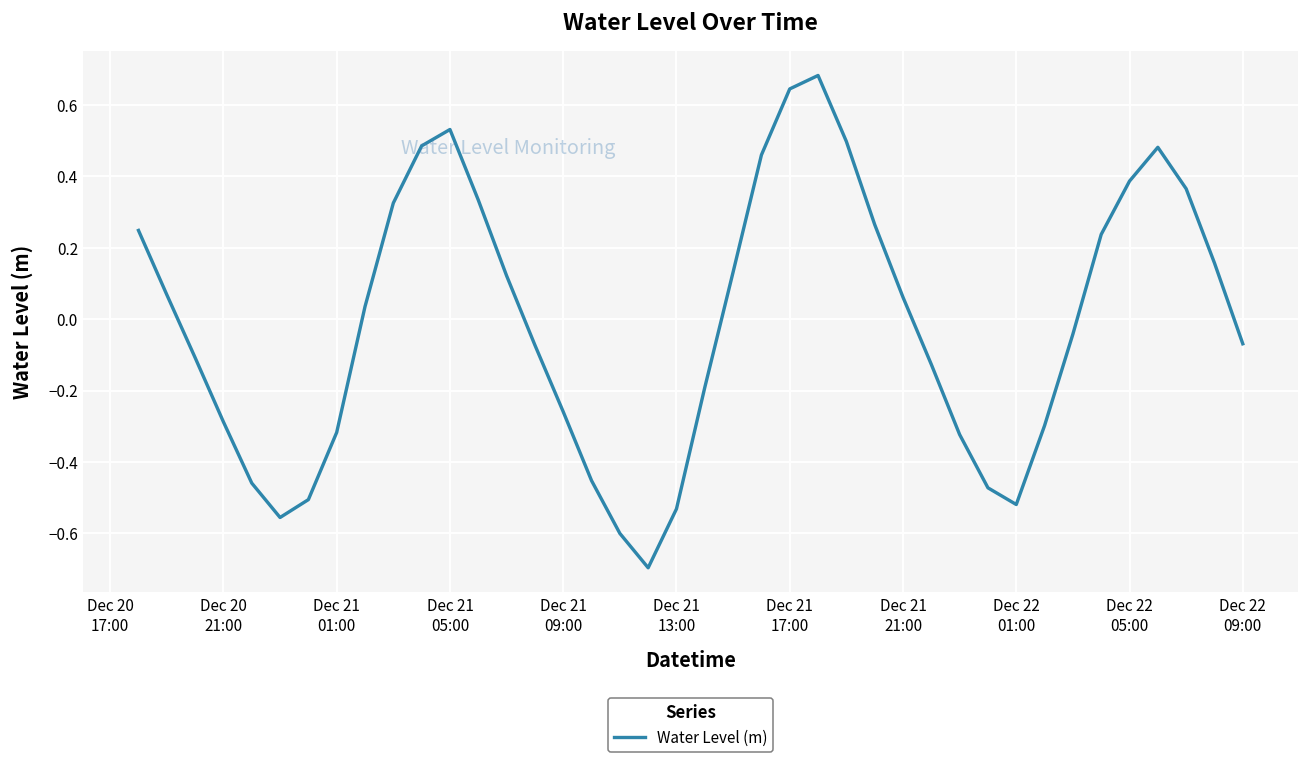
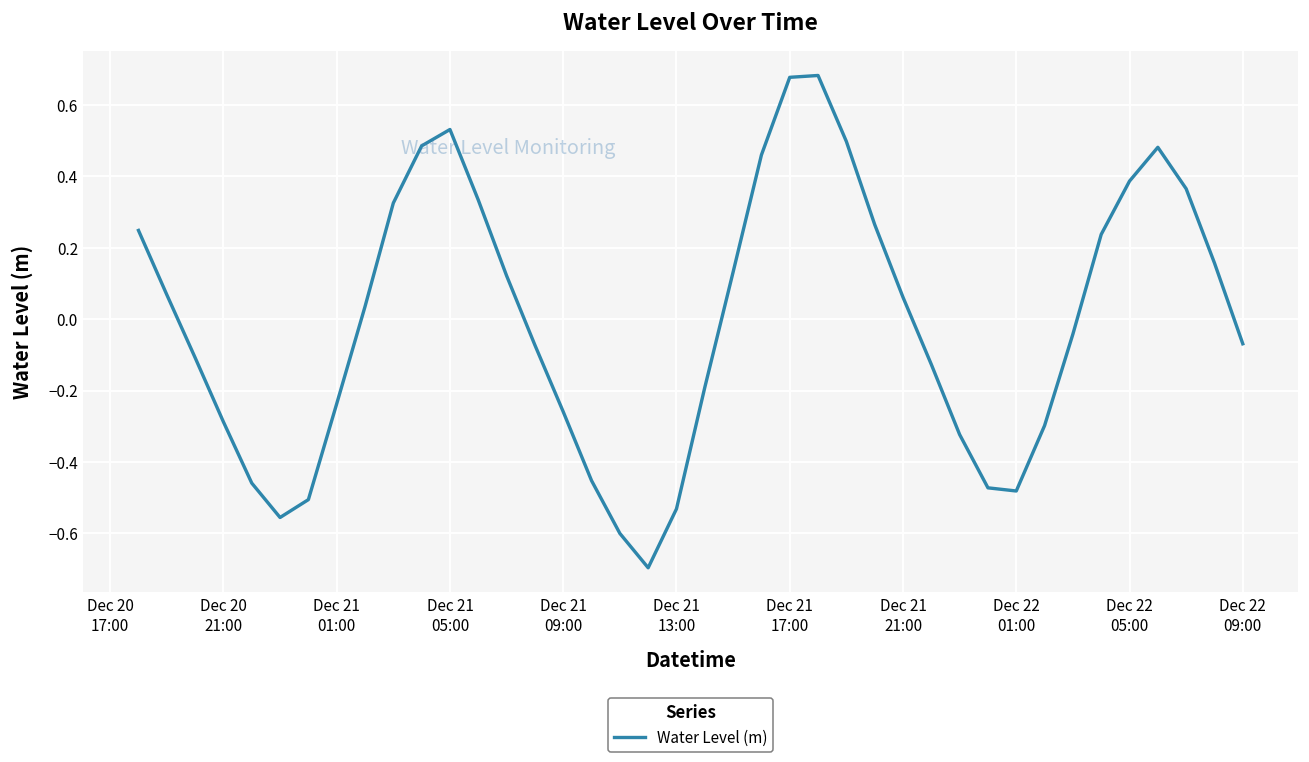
Dec 21 01:00: -0.32 -> -0.24
Dec 21 17:00: 0.65 -> 0.68
Dec 22 01:00: -0.52 -> -0.48
